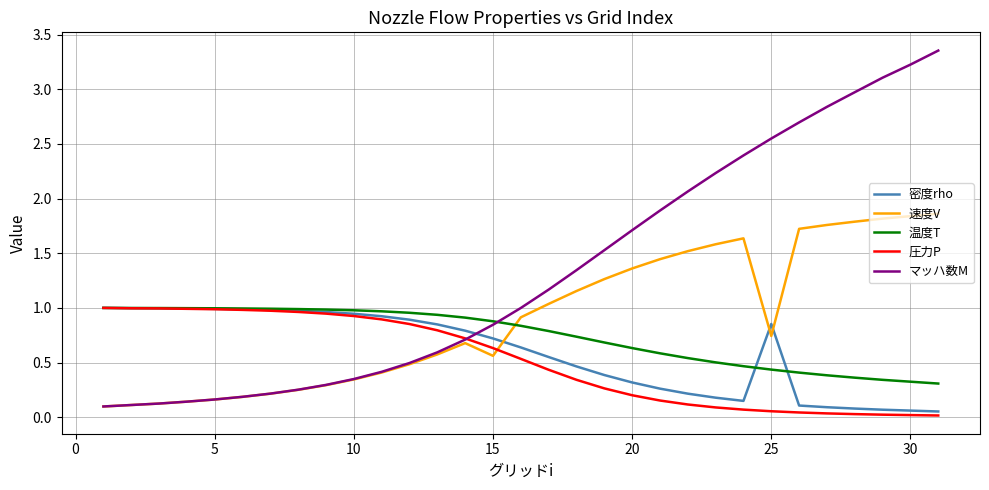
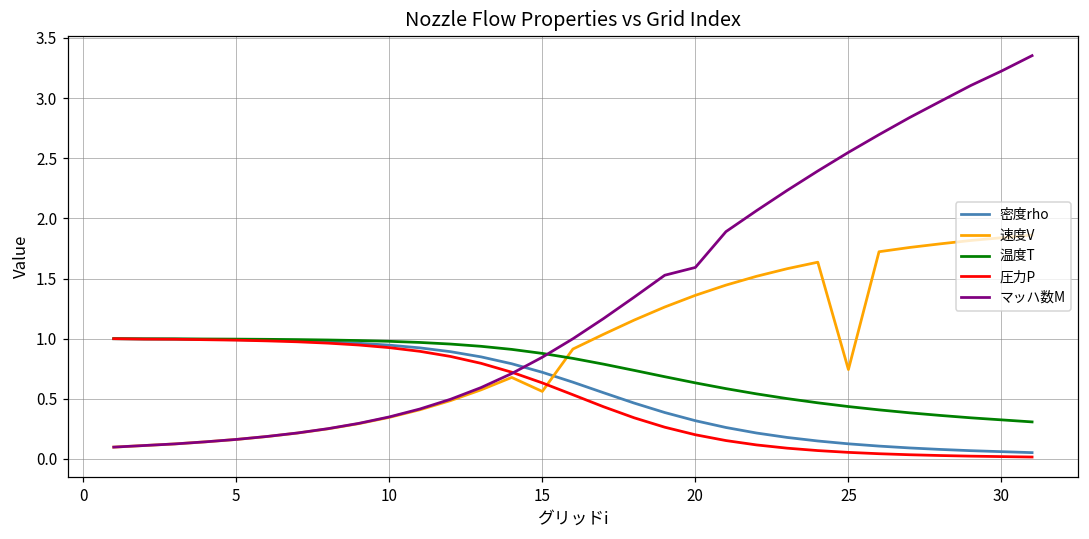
マッハ数M, 20: 1.71 -> 1.59
密度rho, 25: 0.85 -> 0.13
